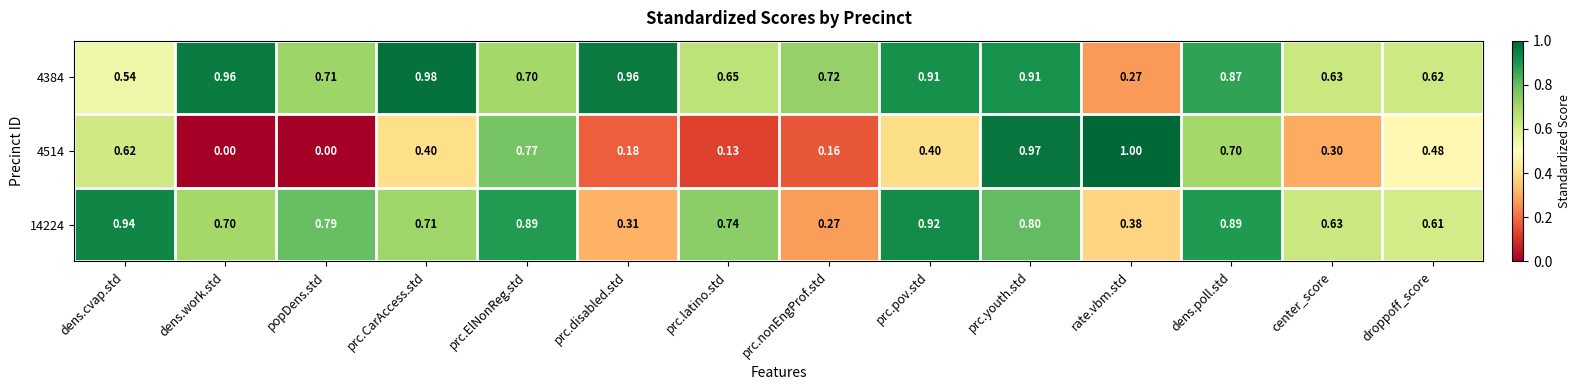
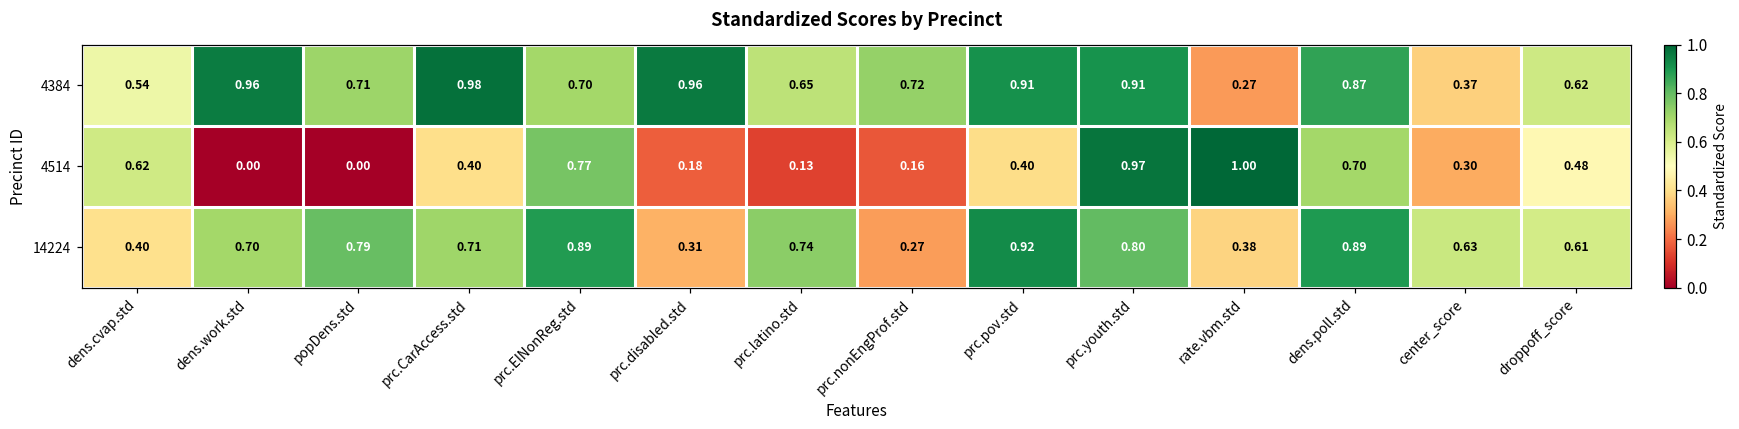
4384, center_score: 0.63 -> 0.37
14224, dens.cvap.std: 0.94 -> 0.40
